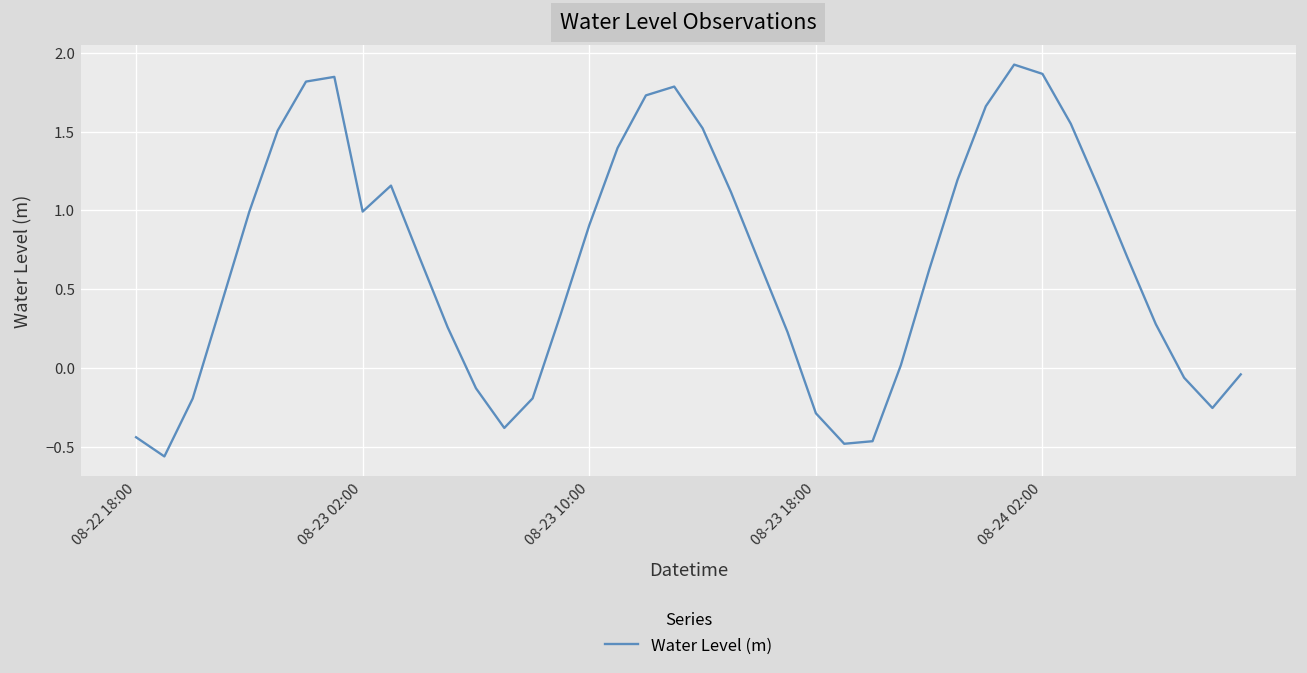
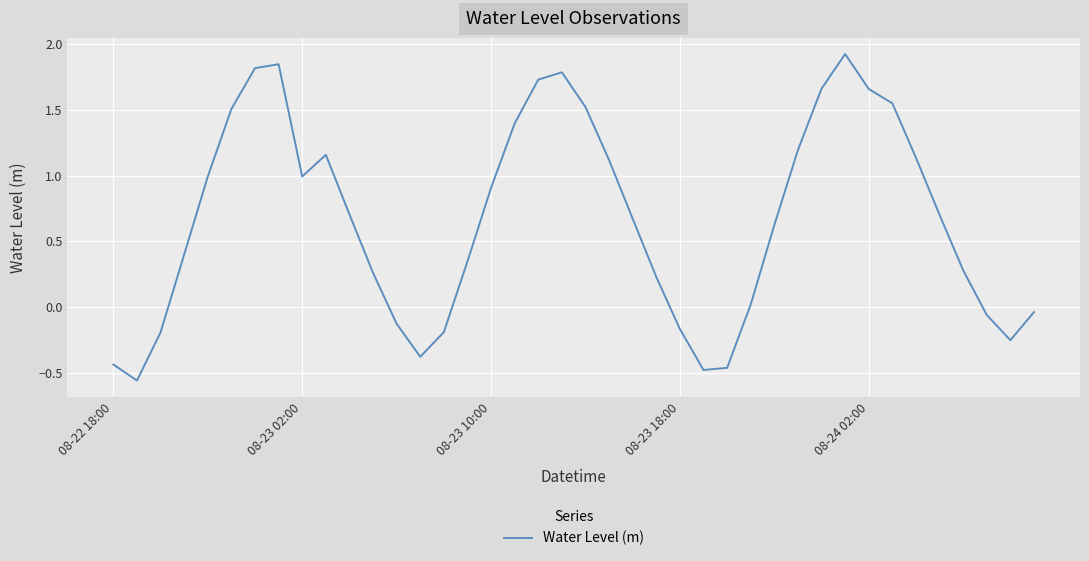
08-23 18:00: -0.29 -> -0.17
08-24 02:00: 1.87 -> 1.66
